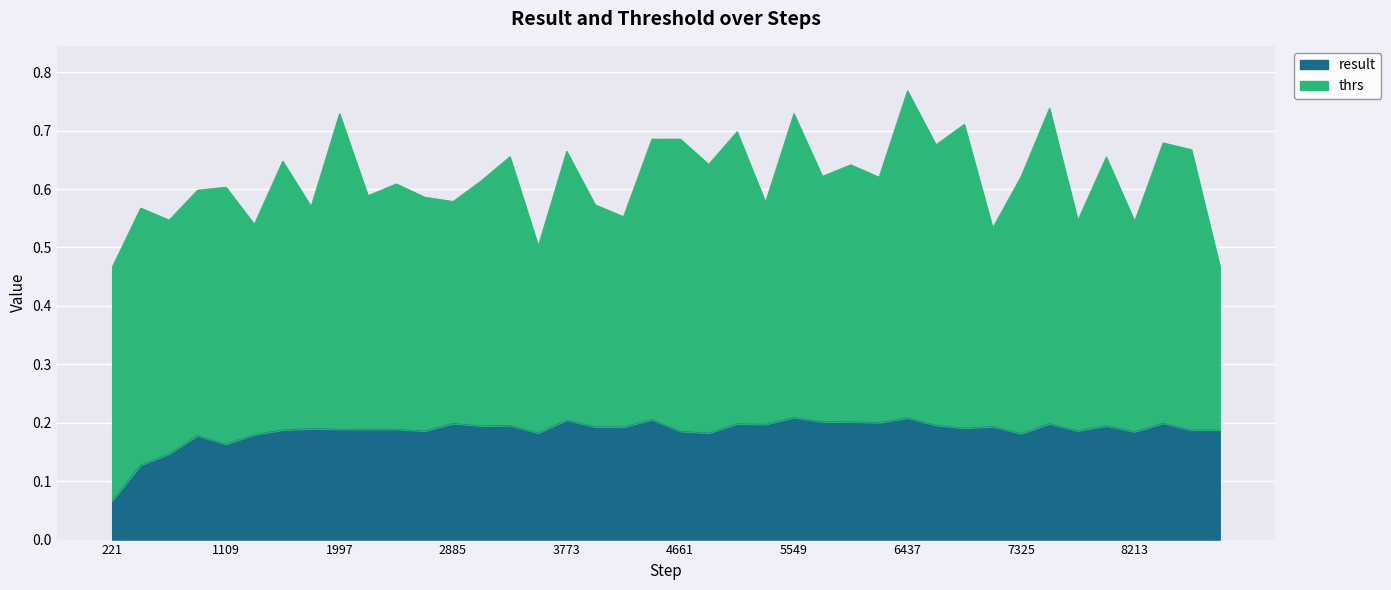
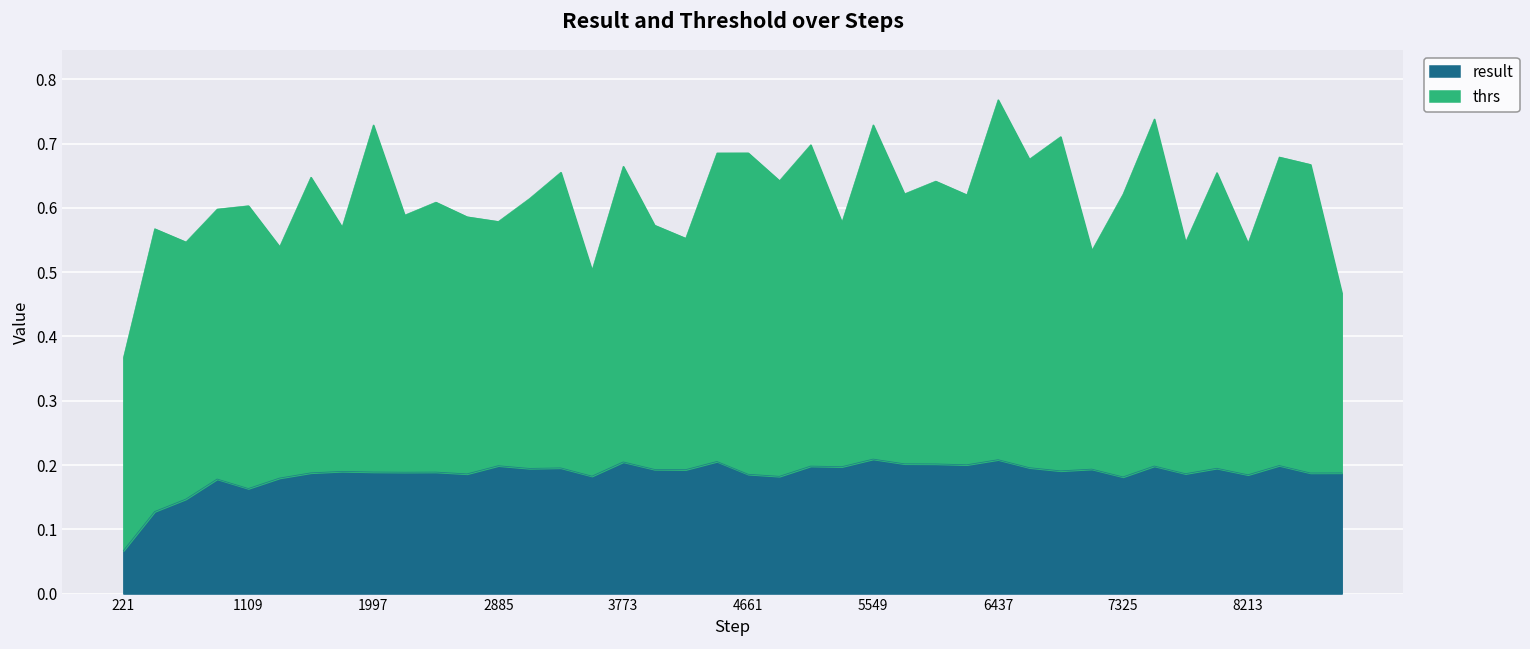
thrs, 221: 0.4 -> 0.3
